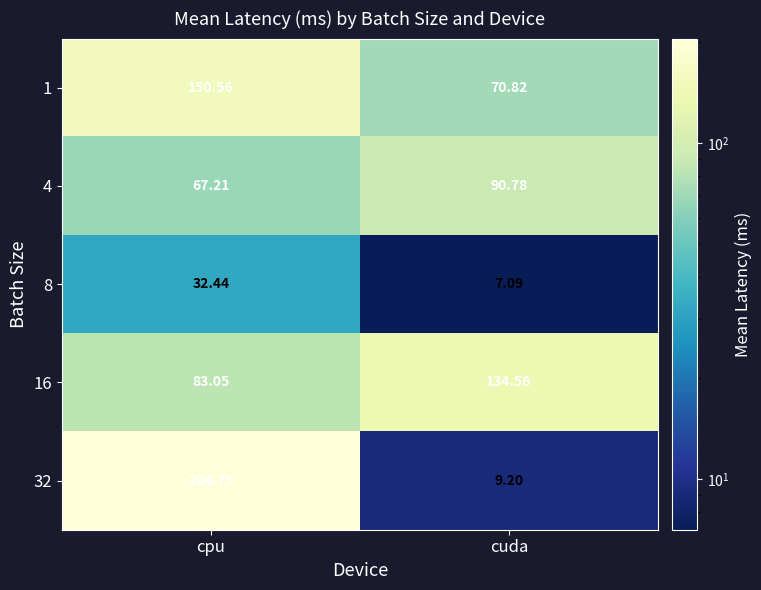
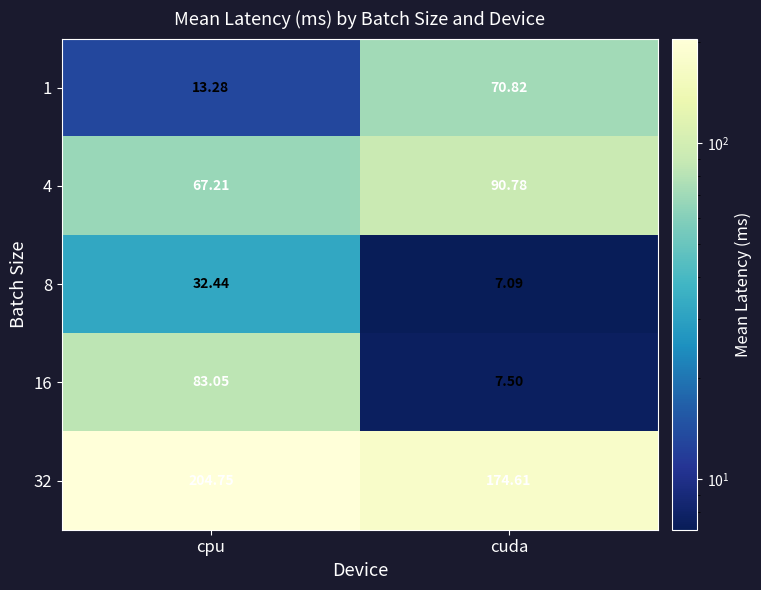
1, cpu: 150.56 -> 13.28
16, cuda: 134.56 -> 7.50
32, cuda: 9.20 -> 174.61
